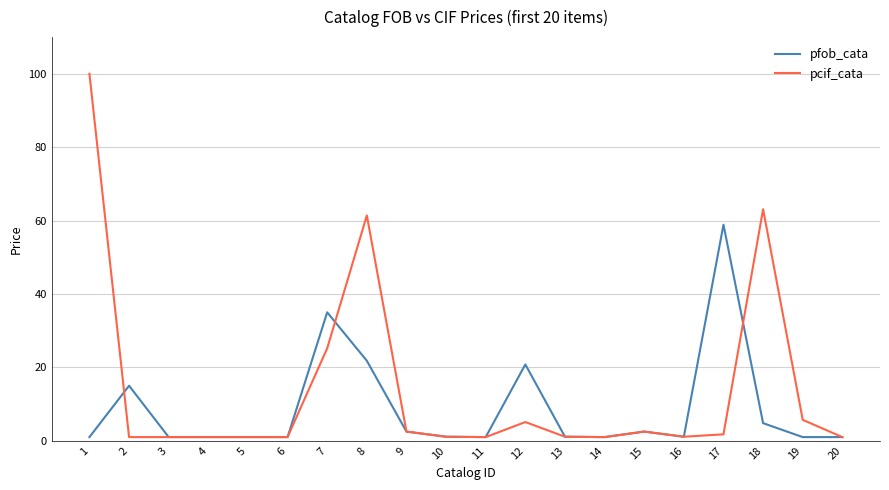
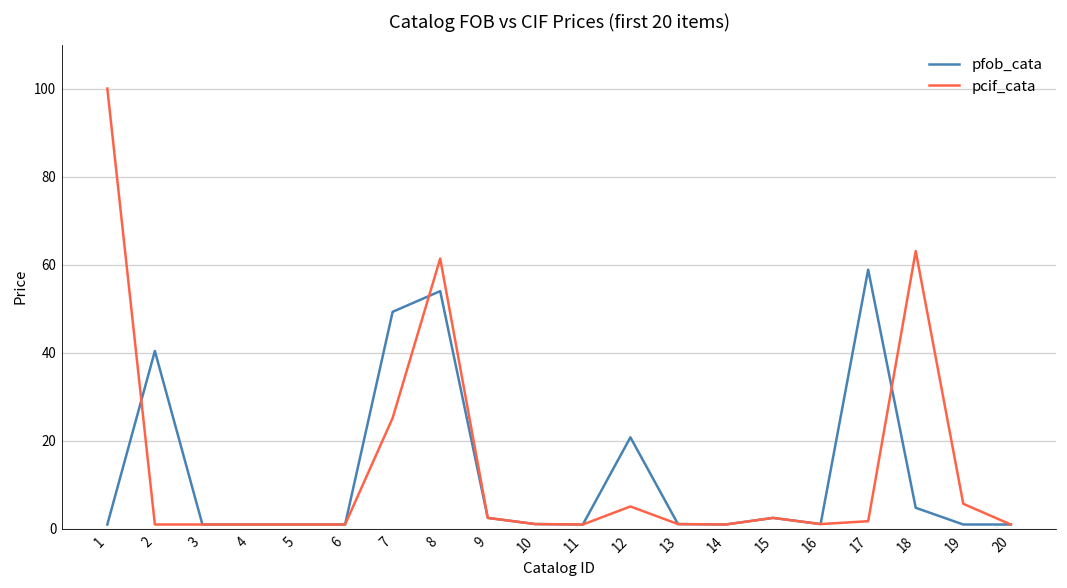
pfob_cata, 2: 15 -> 40
pfob_cata, 7: 35 -> 49
pfob_cata, 8: 22 -> 54
